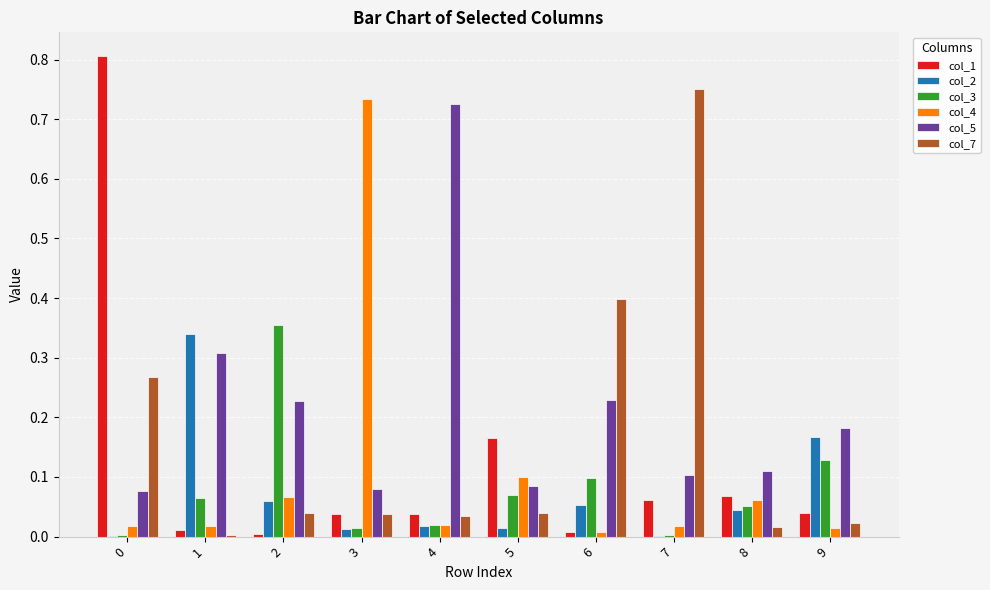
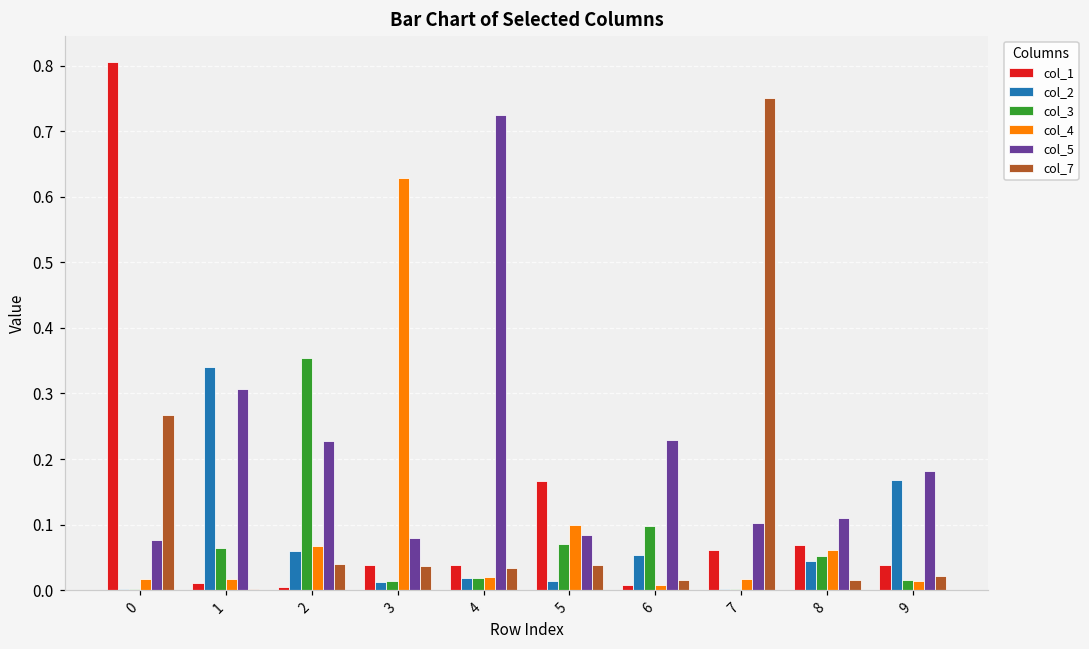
col_4, 3: 0.73 -> 0.63
col_7, 6: 0.40 -> 0.02
col_3, 9: 0.13 -> 0.02
